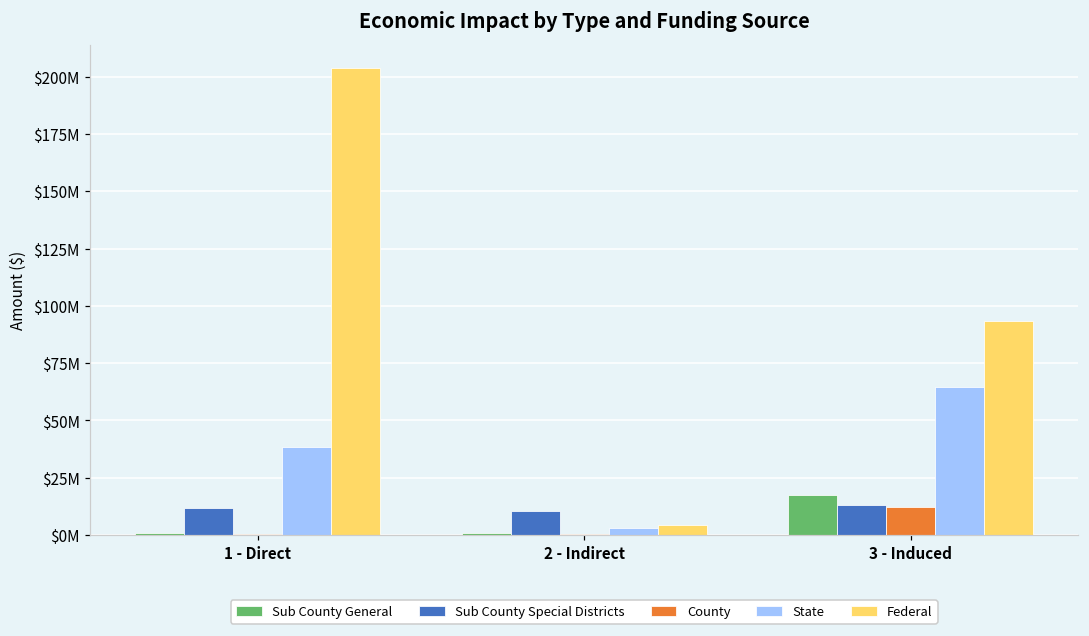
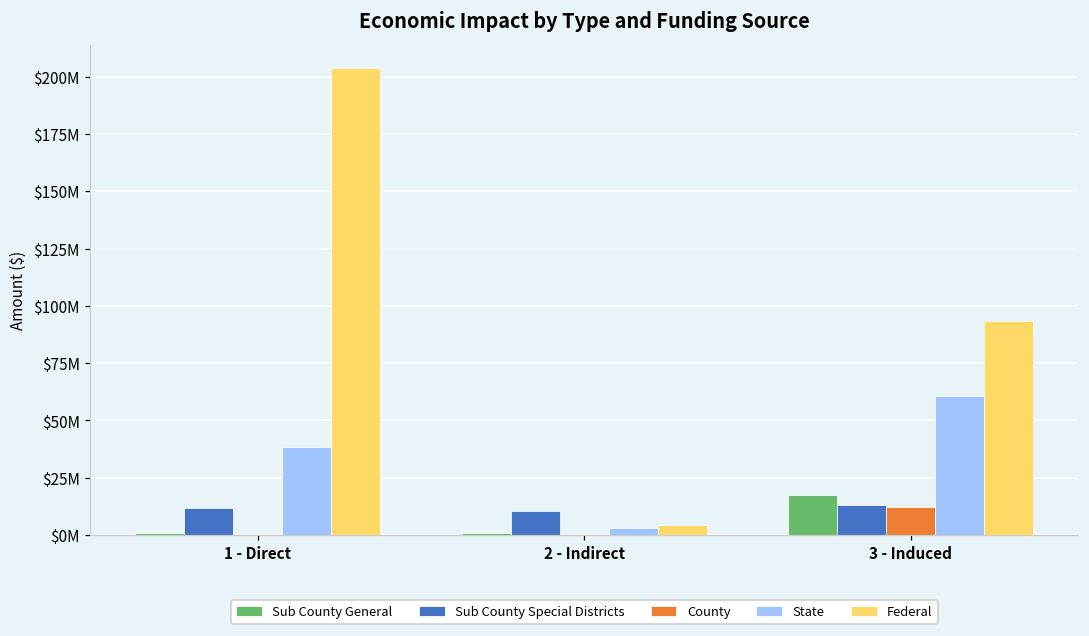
State, 3 - Induced: $65000000 -> $61000000
